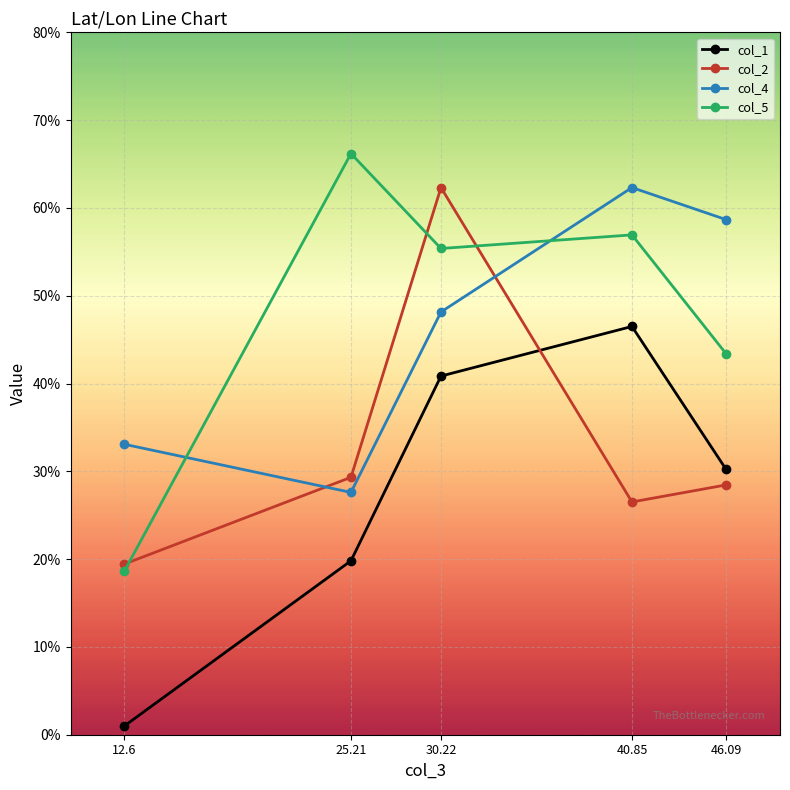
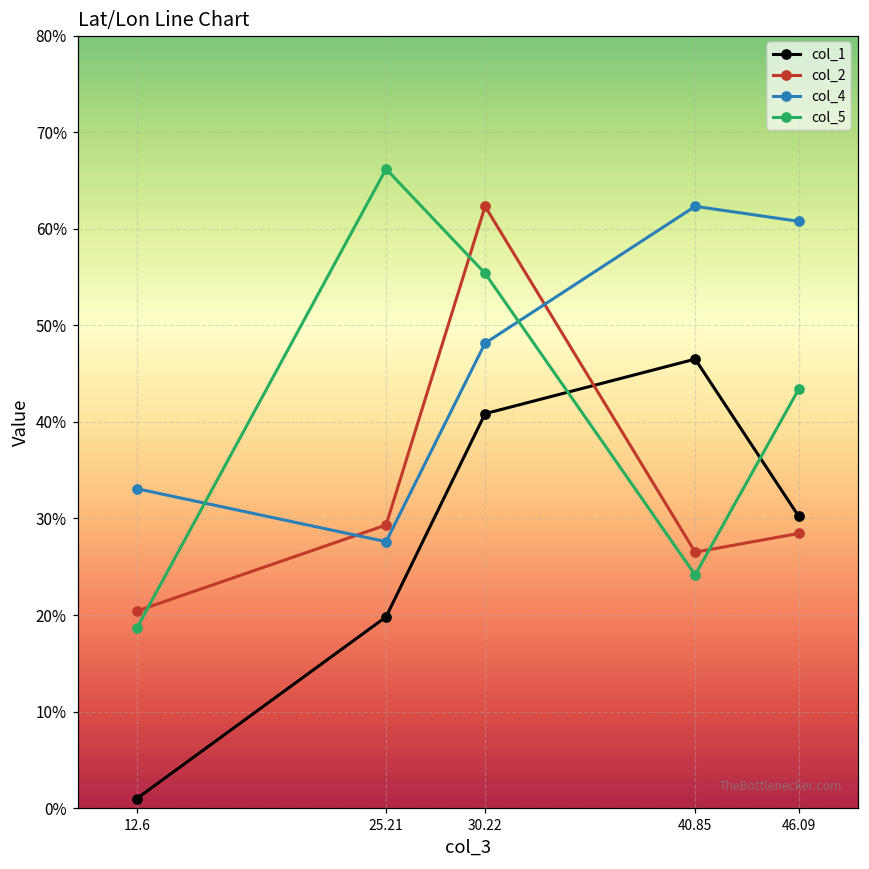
col_2, 12.6: 19% -> 20%
col_5, 40.85: 57% -> 24%
col_4, 46.09: 59% -> 61%
